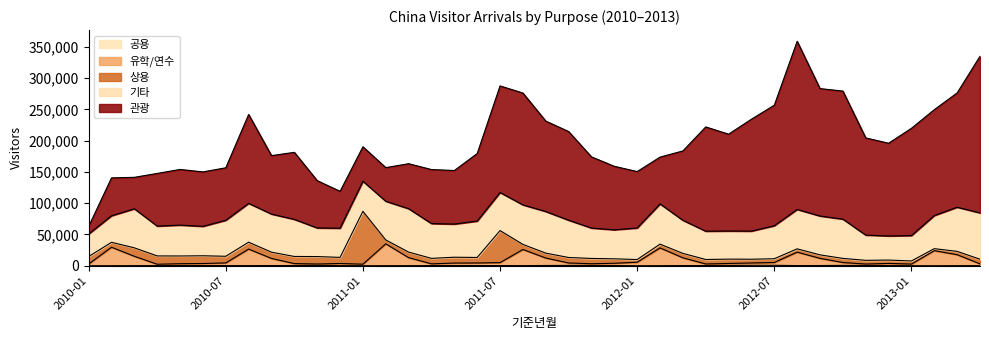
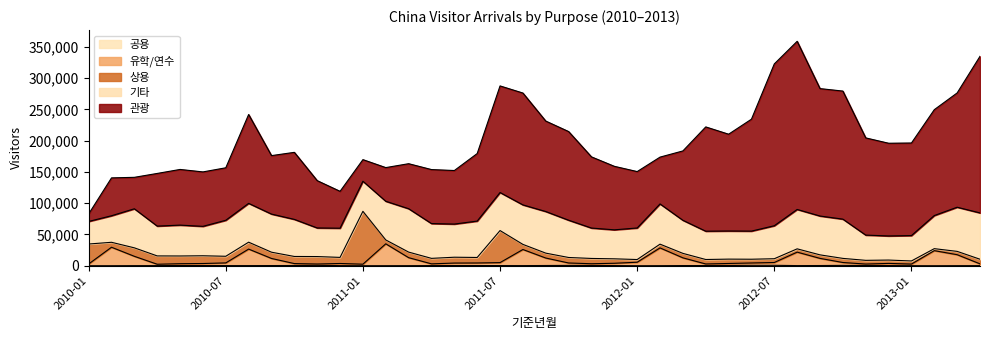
상용, 2010-01: 10,000 -> 30,000
관광, 2011-01: 60,000 -> 30,000
관광, 2012-07: 190,000 -> 260,000
관광, 2013-01: 170,000 -> 150,000
